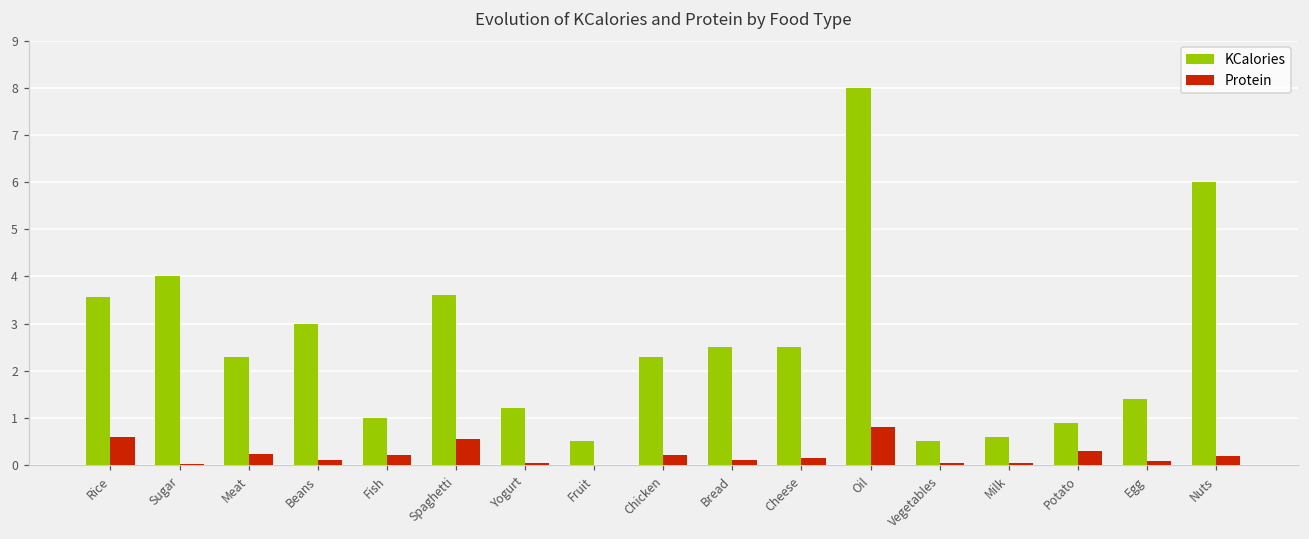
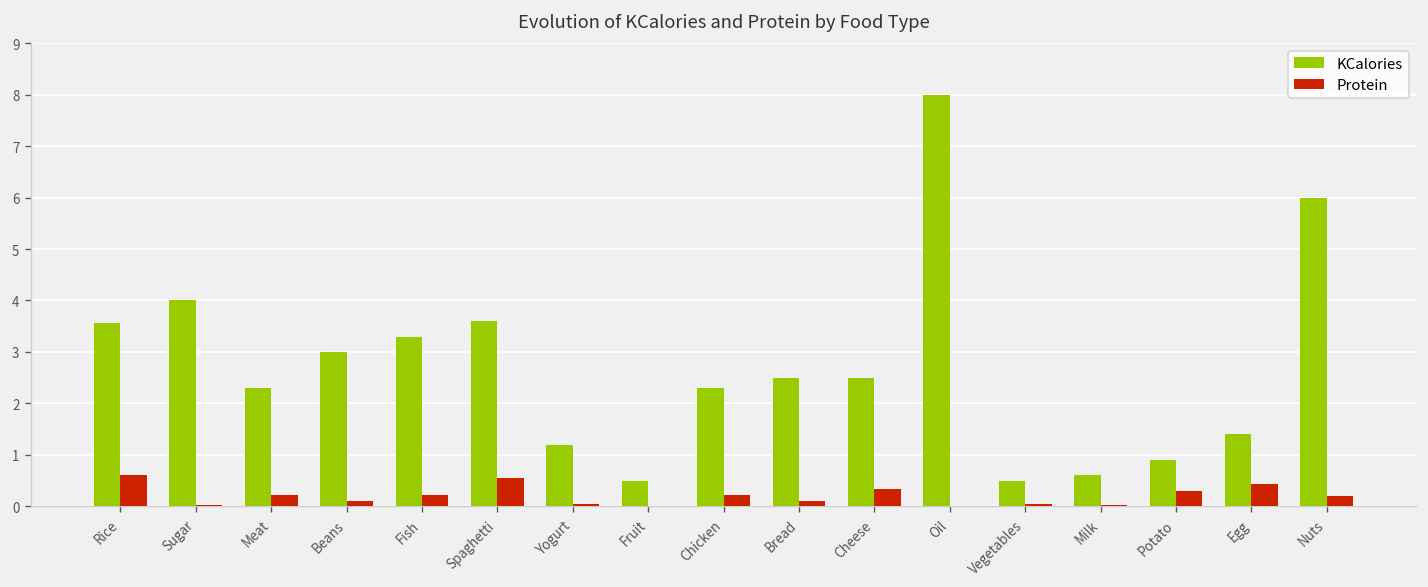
KCalories, Fish: 1.0 -> 3.3
Protein, Cheese: 0.1 -> 0.3
Protein, Oil: 0.8 -> 0.0
Protein, Egg: 0.1 -> 0.4
